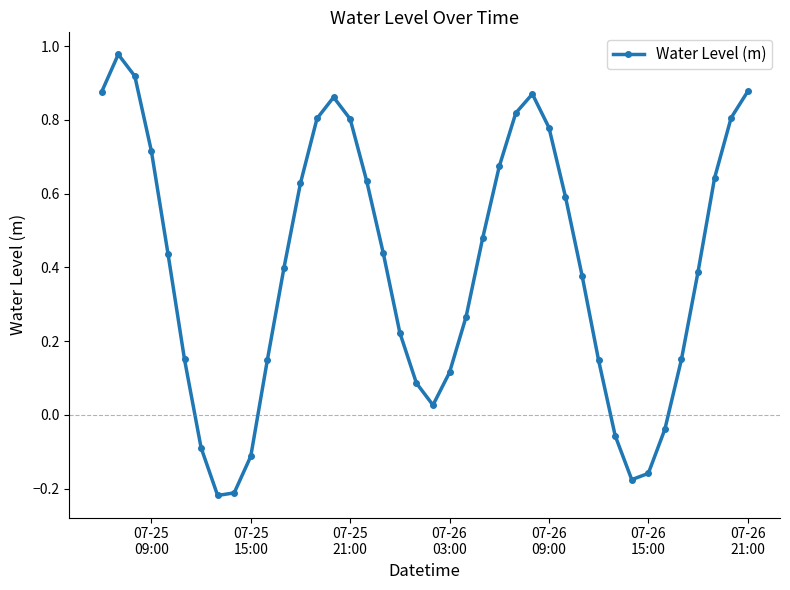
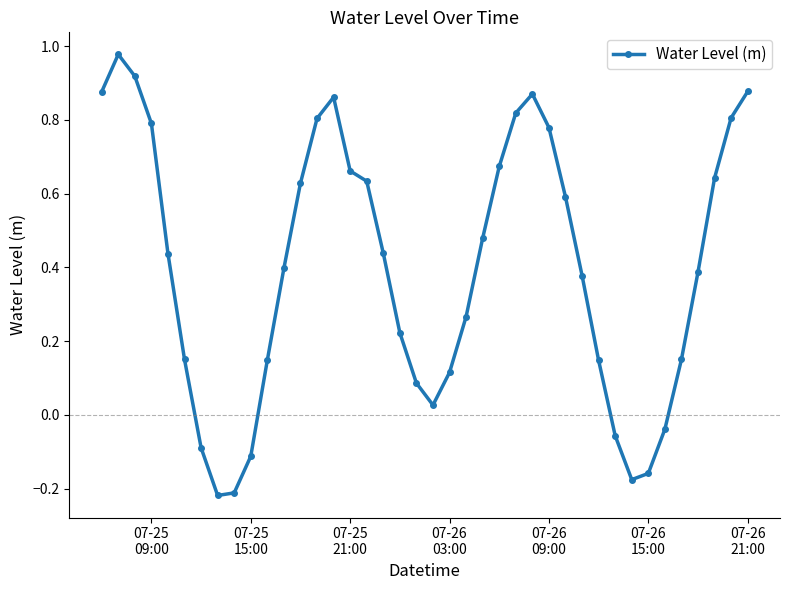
07-25 09:00: 0.72 -> 0.79
07-25 21:00: 0.80 -> 0.66
